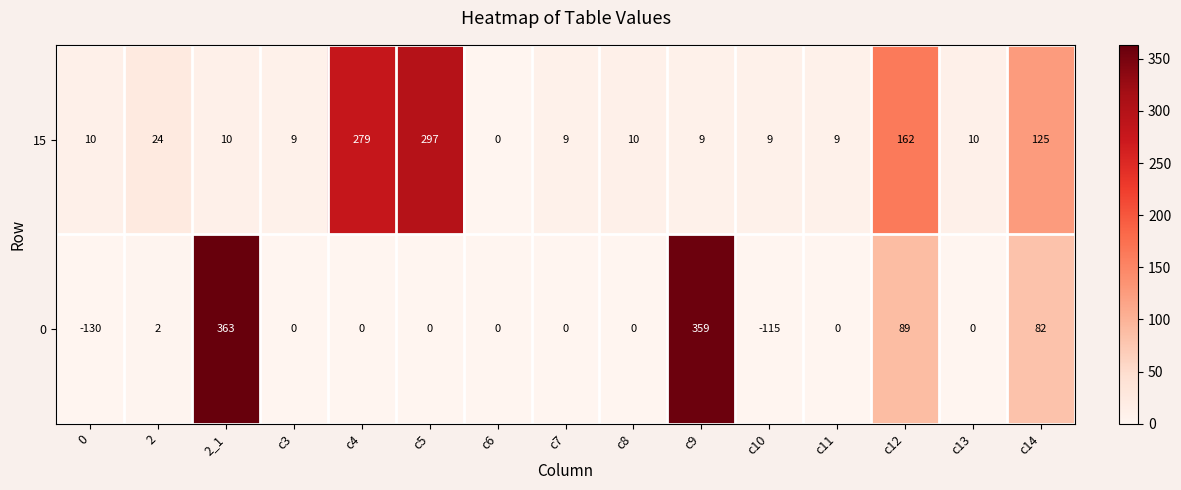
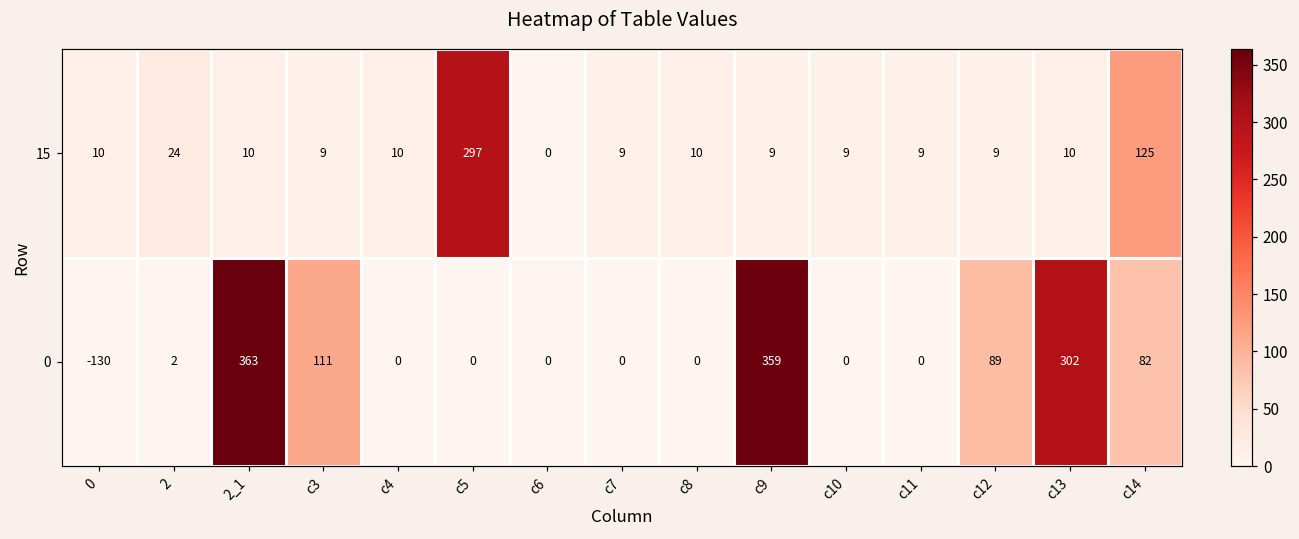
15, c4: 279 -> 10
15, c12: 162 -> 9
0, c3: 0 -> 111
0, c10: -115 -> 0
0, c13: 0 -> 302
